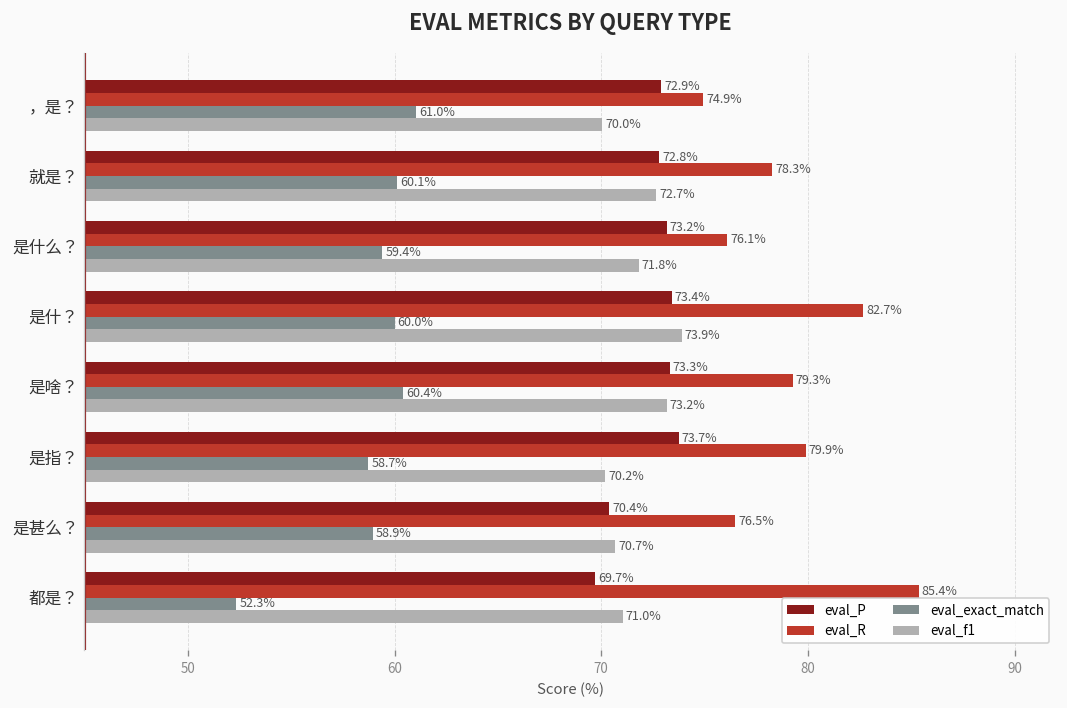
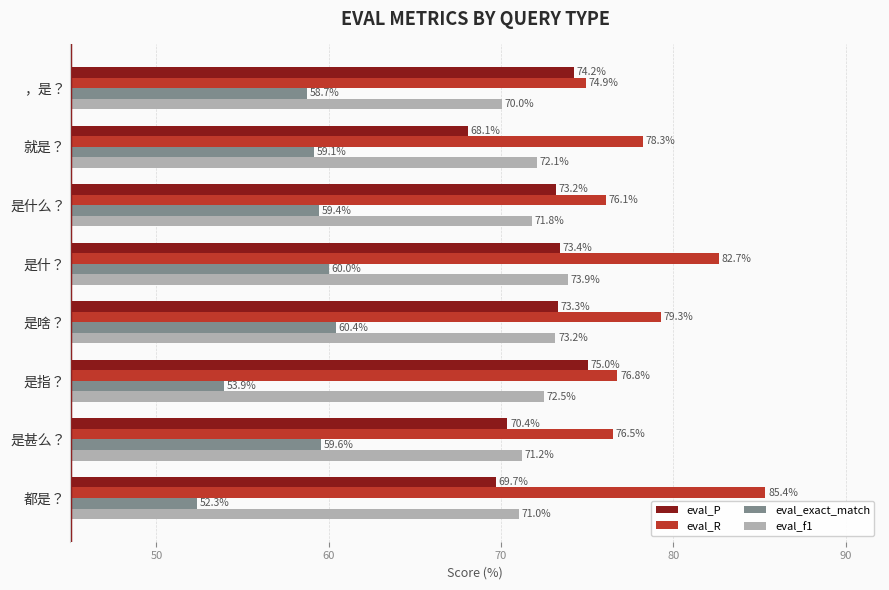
eval_P, ，是？: 72.9% -> 74.2%
eval_exact_match, ，是？: 61.0% -> 58.7%
eval_P, 就是？: 72.8% -> 68.1%
eval_exact_match, 就是？: 60.1% -> 59.1%
eval_f1, 就是？: 72.7% -> 72.1%
eval_P, 是指？: 73.7% -> 75.0%
eval_R, 是指？: 79.9% -> 76.8%
eval_exact_match, 是指？: 58.7% -> 53.9%
eval_f1, 是指？: 70.2% -> 72.5%
eval_exact_match, 是甚么？: 58.9% -> 59.6%
eval_f1, 是甚么？: 70.7% -> 71.2%
